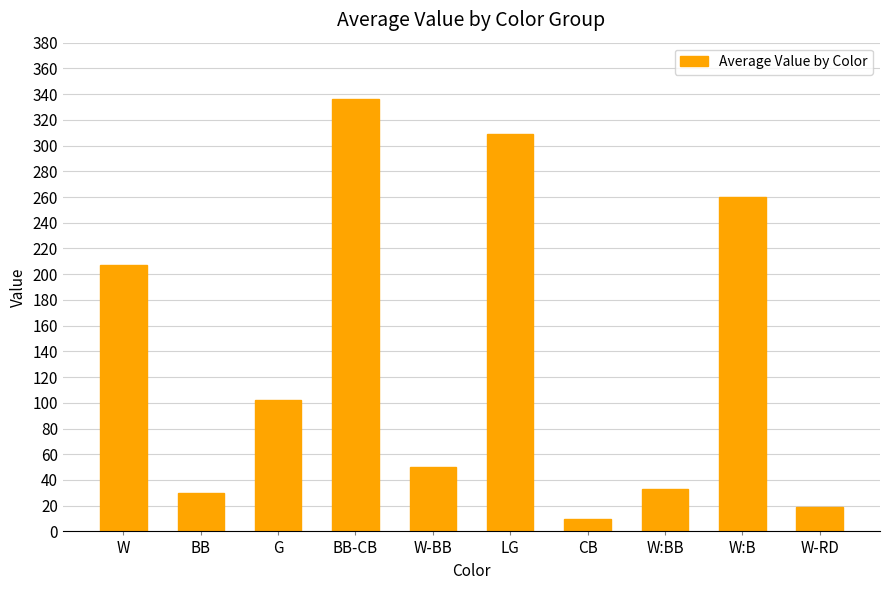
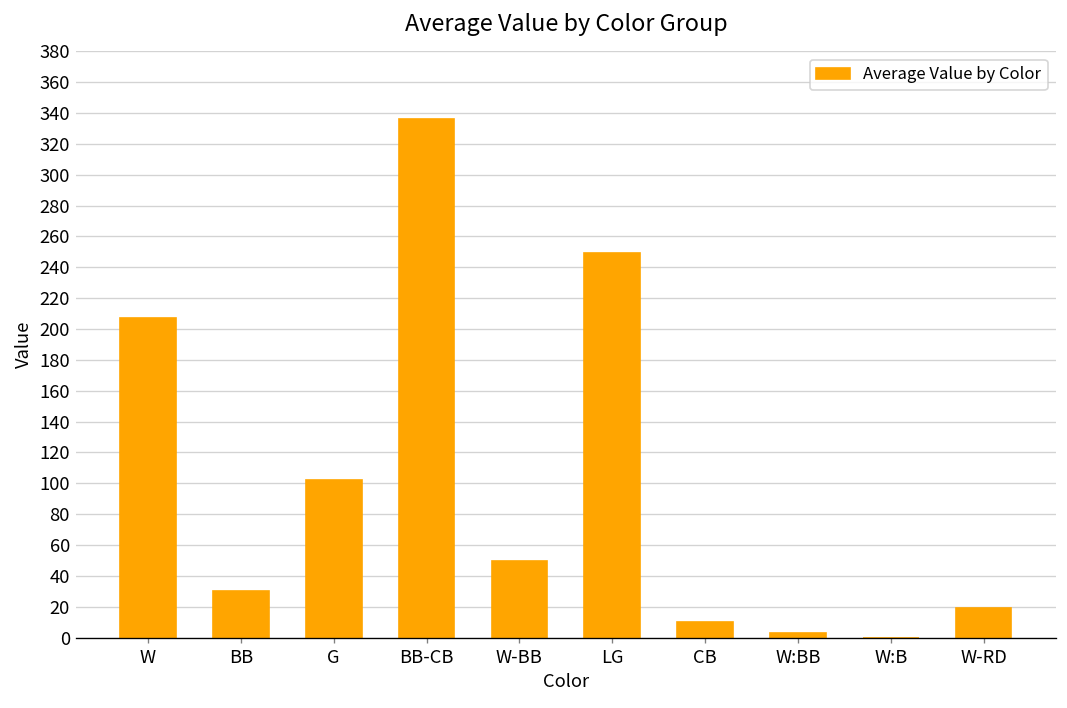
LG: 309 -> 249
W:BB: 33 -> 3
W:B: 260 -> 0
